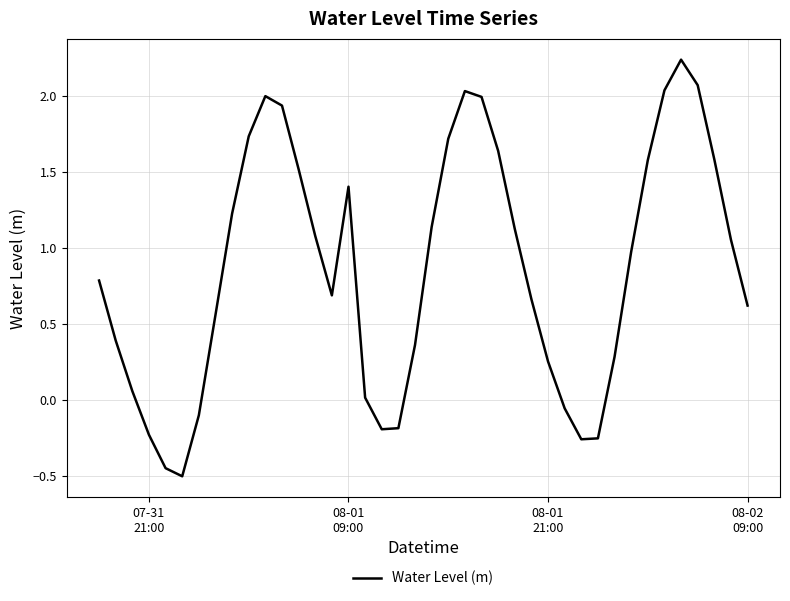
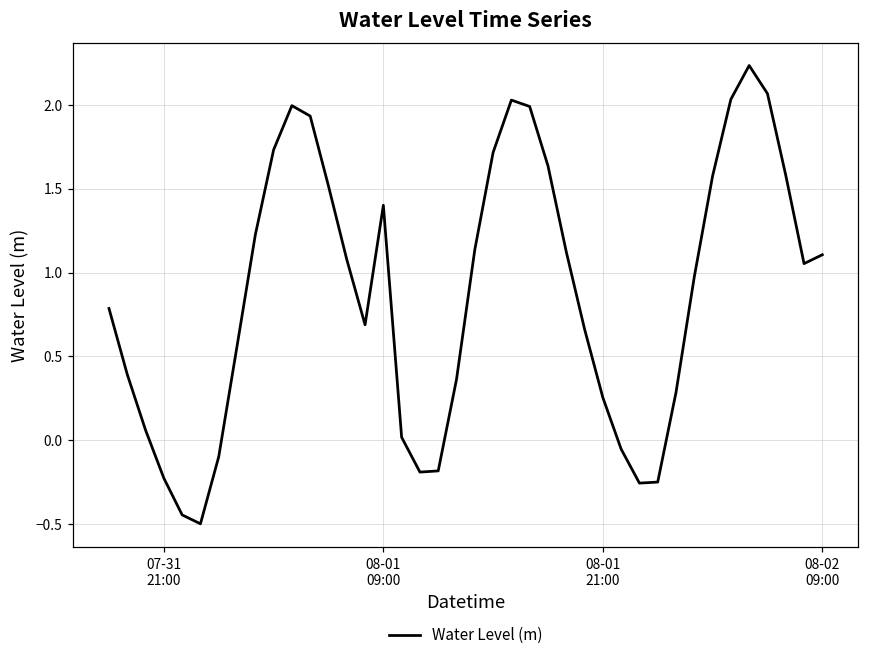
08-02 09:00: 0.62 -> 1.11
